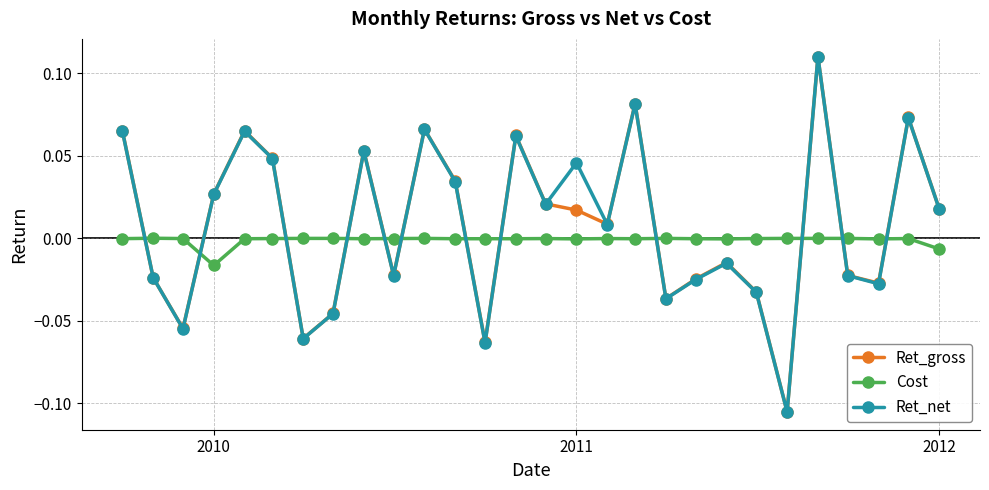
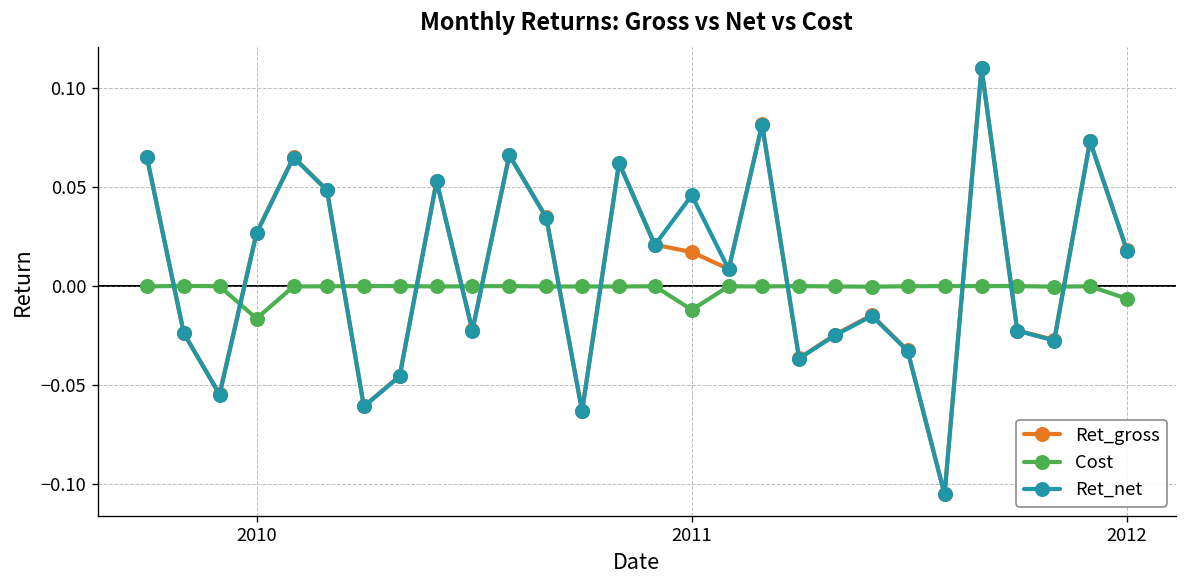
Cost, 2011: 0.000 -> -0.012
